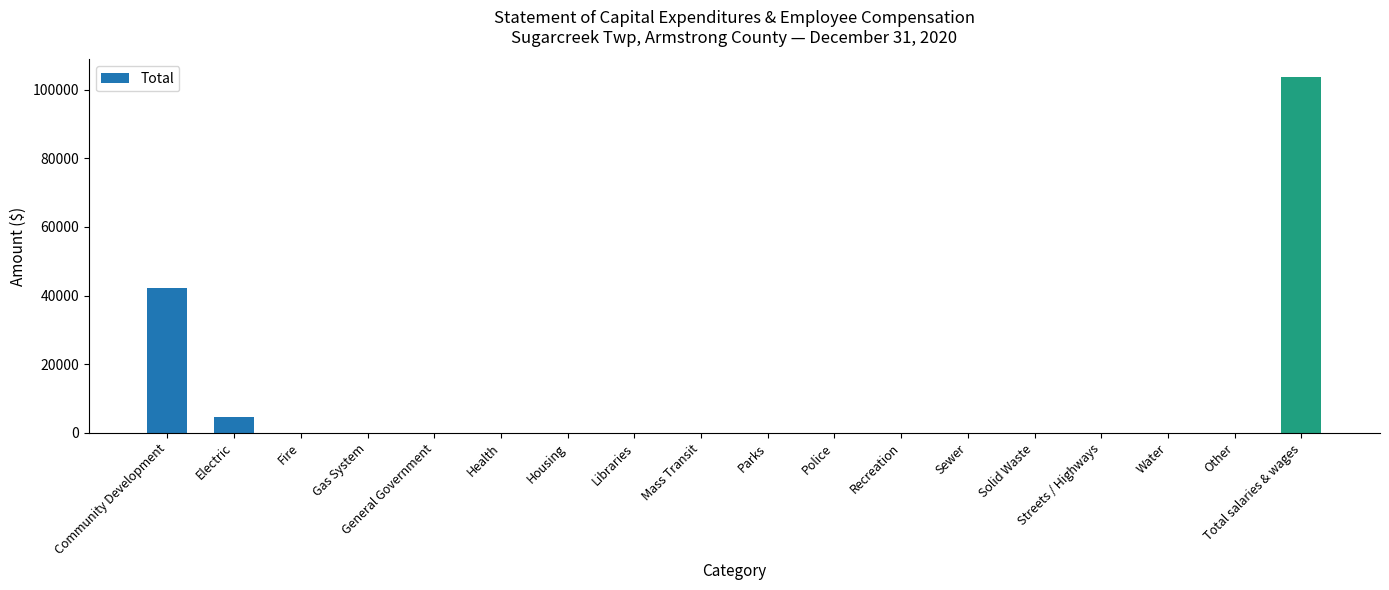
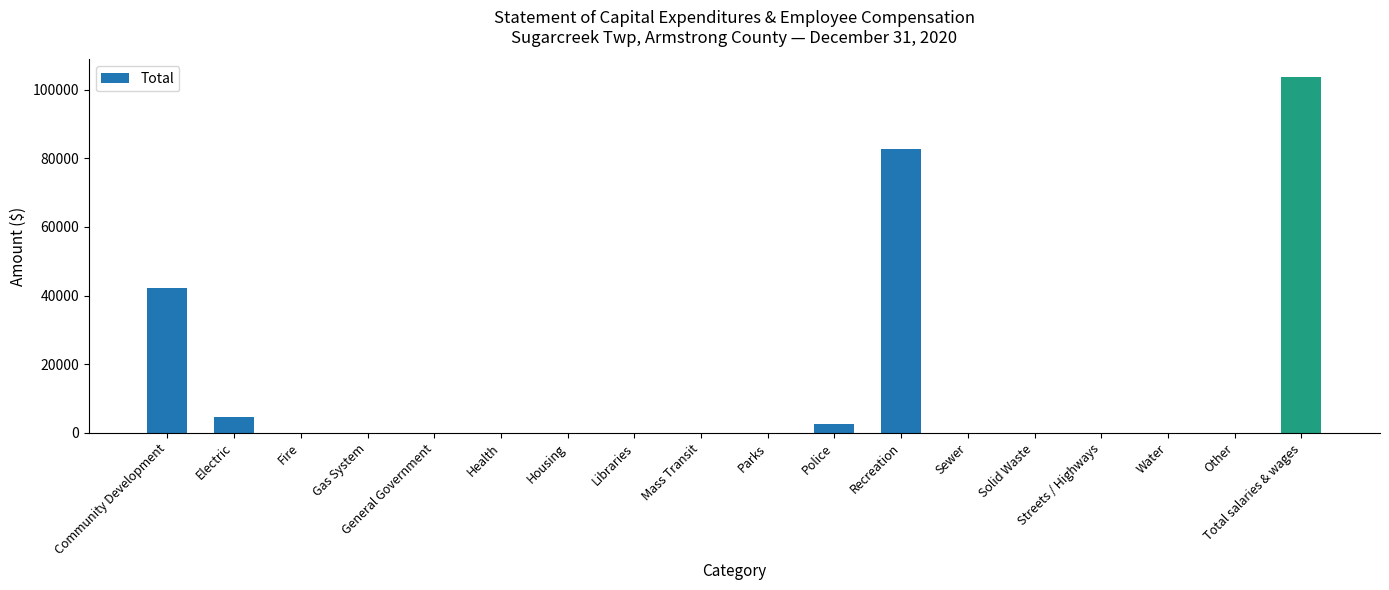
Police: 0 -> 3000
Recreation: 0 -> 83000
